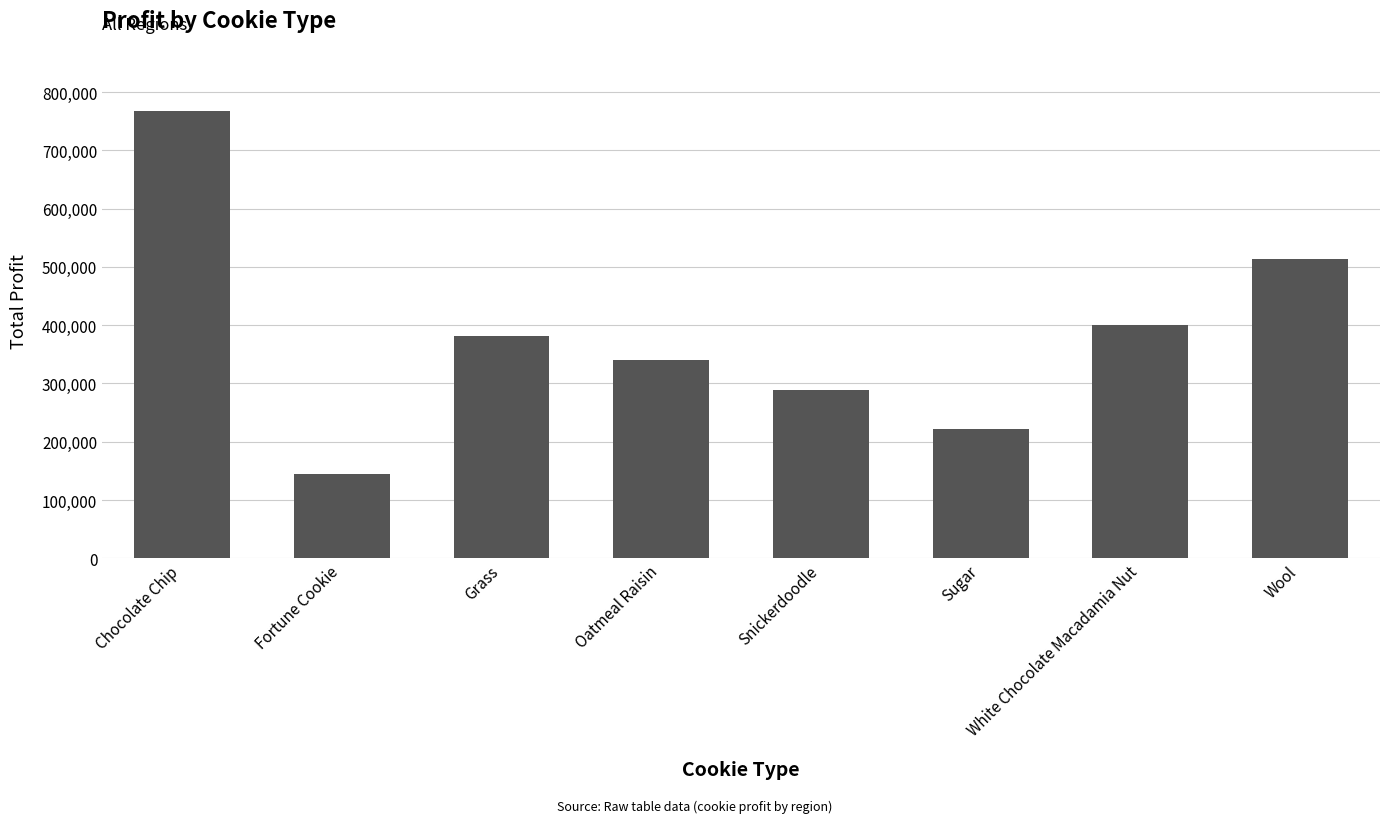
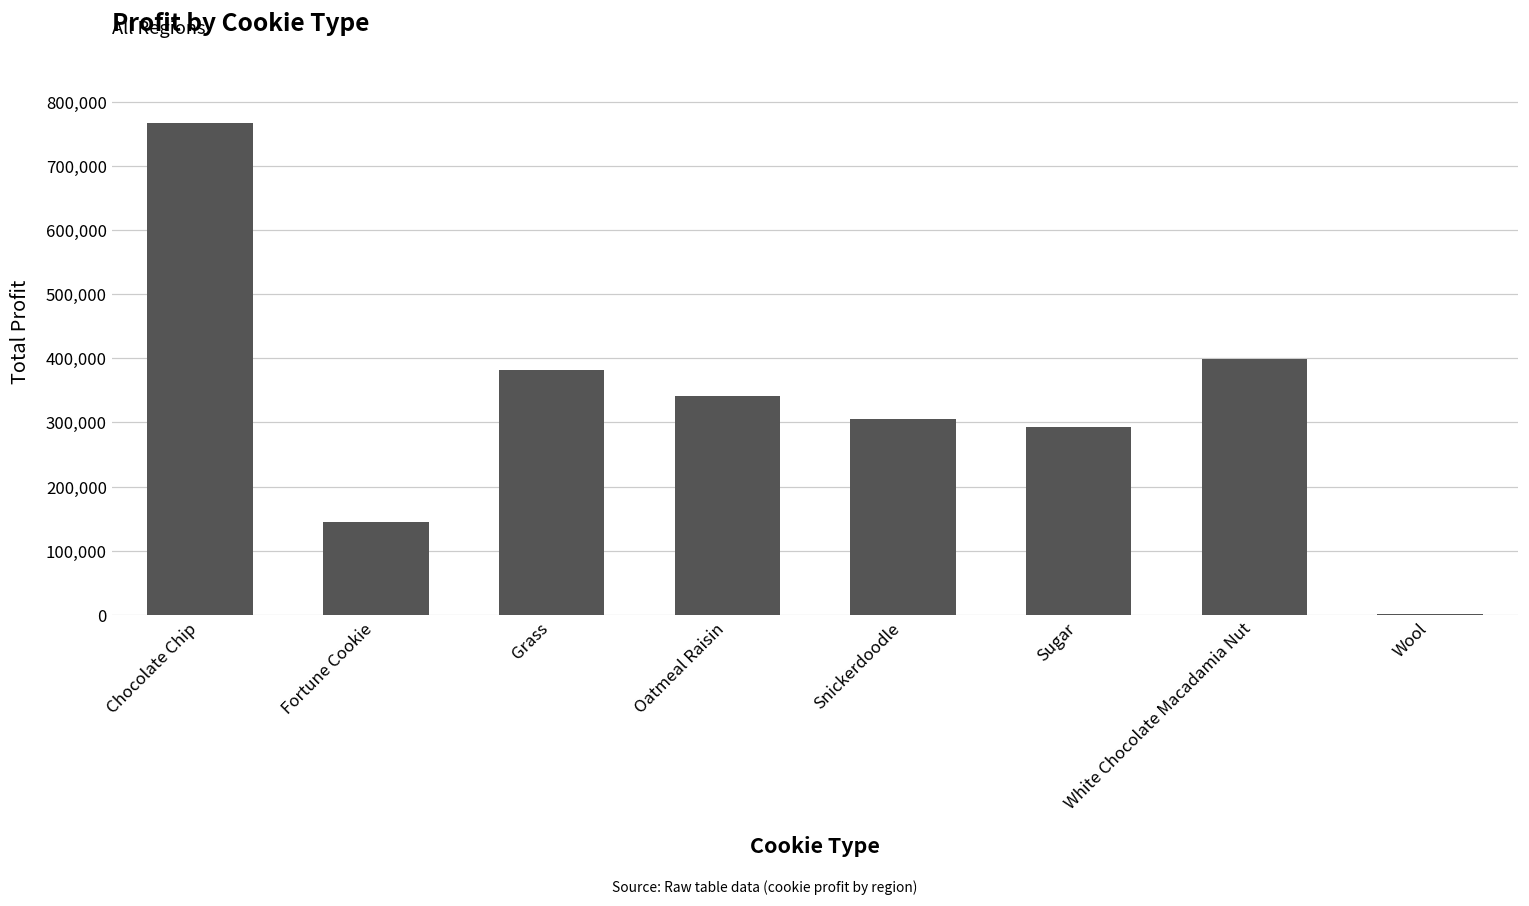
Snickerdoodle: 290,000 -> 310,000
Sugar: 220,000 -> 290,000
Wool: 510,000 -> 0
